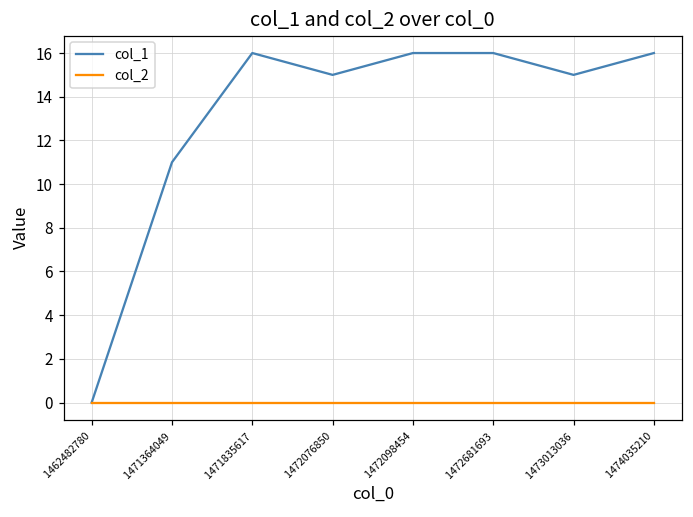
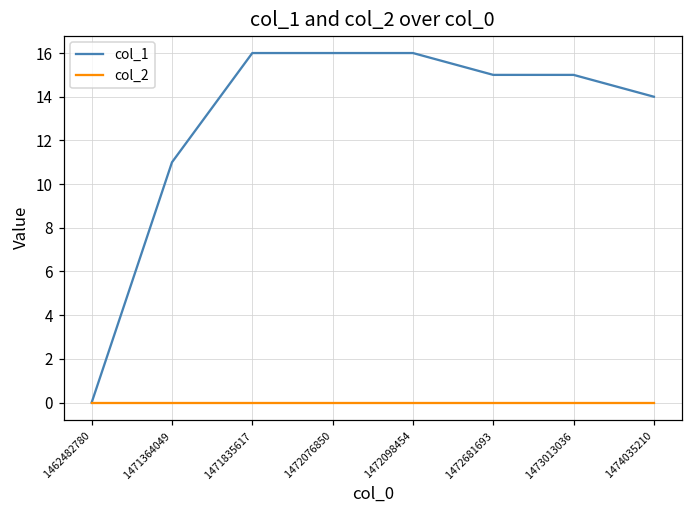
col_1, 1472076850: 15 -> 16
col_1, 1472681693: 16 -> 15
col_1, 1474035210: 16 -> 14
